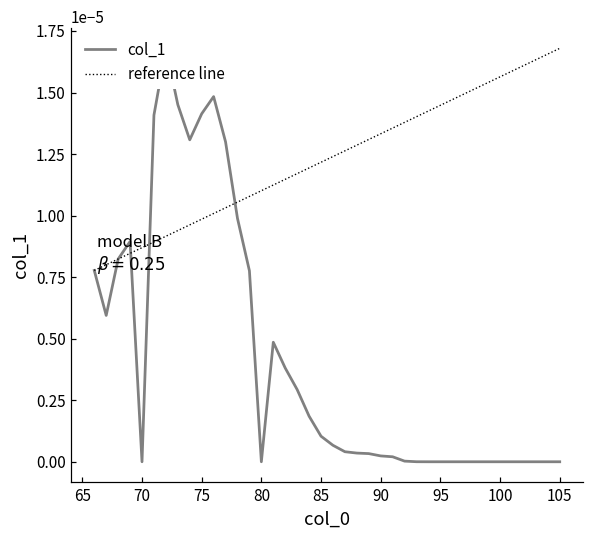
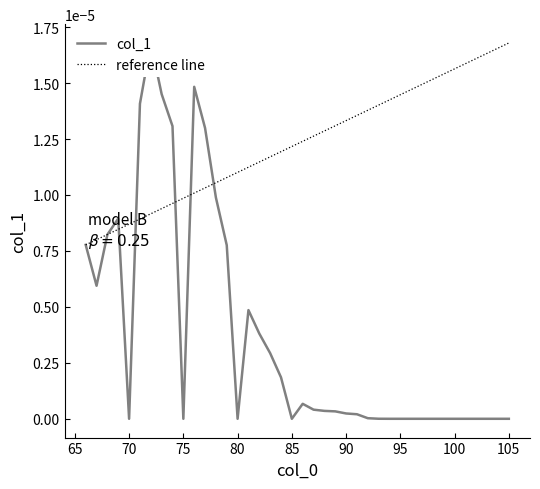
col_1, 75: 0.00001 -> 0.00000
col_1, 85: 0.000001 -> 0.000000
